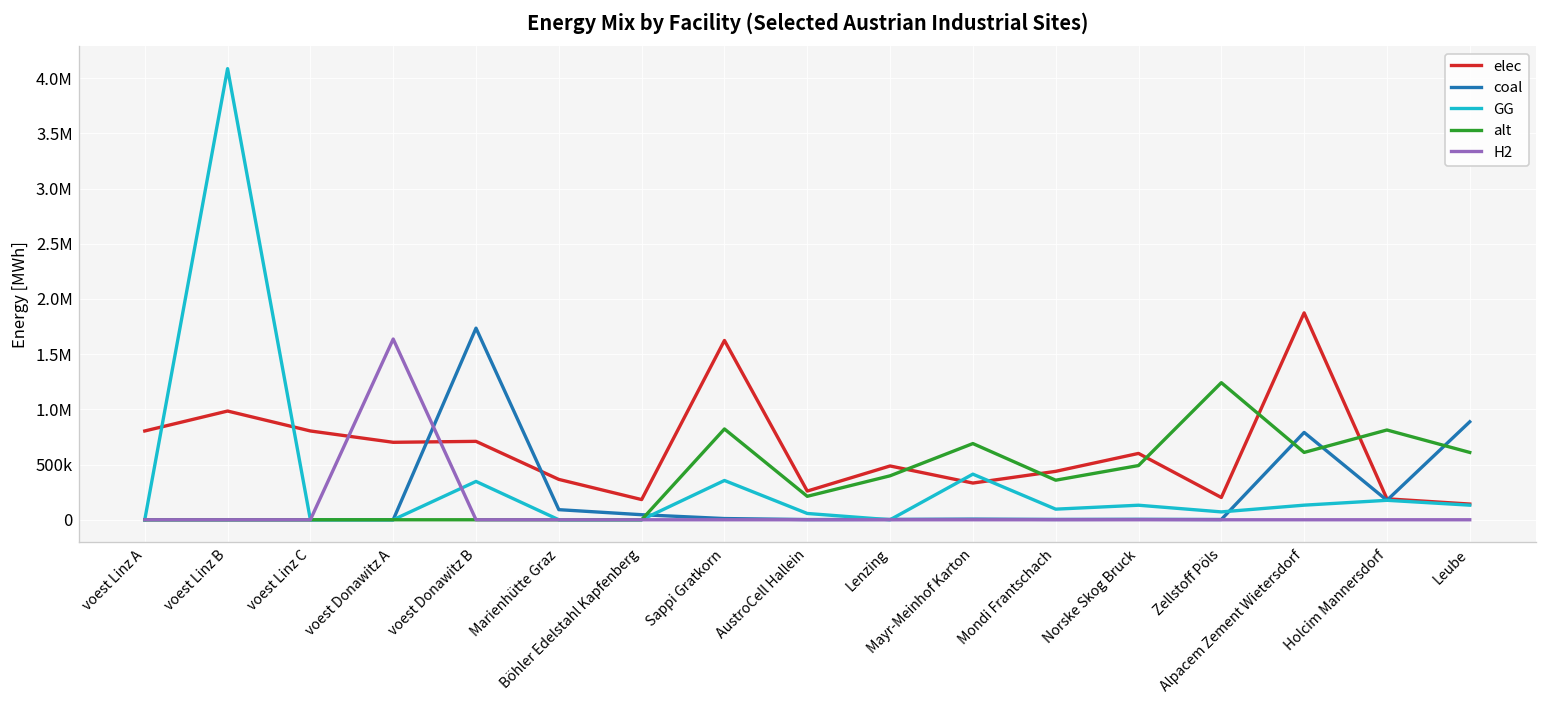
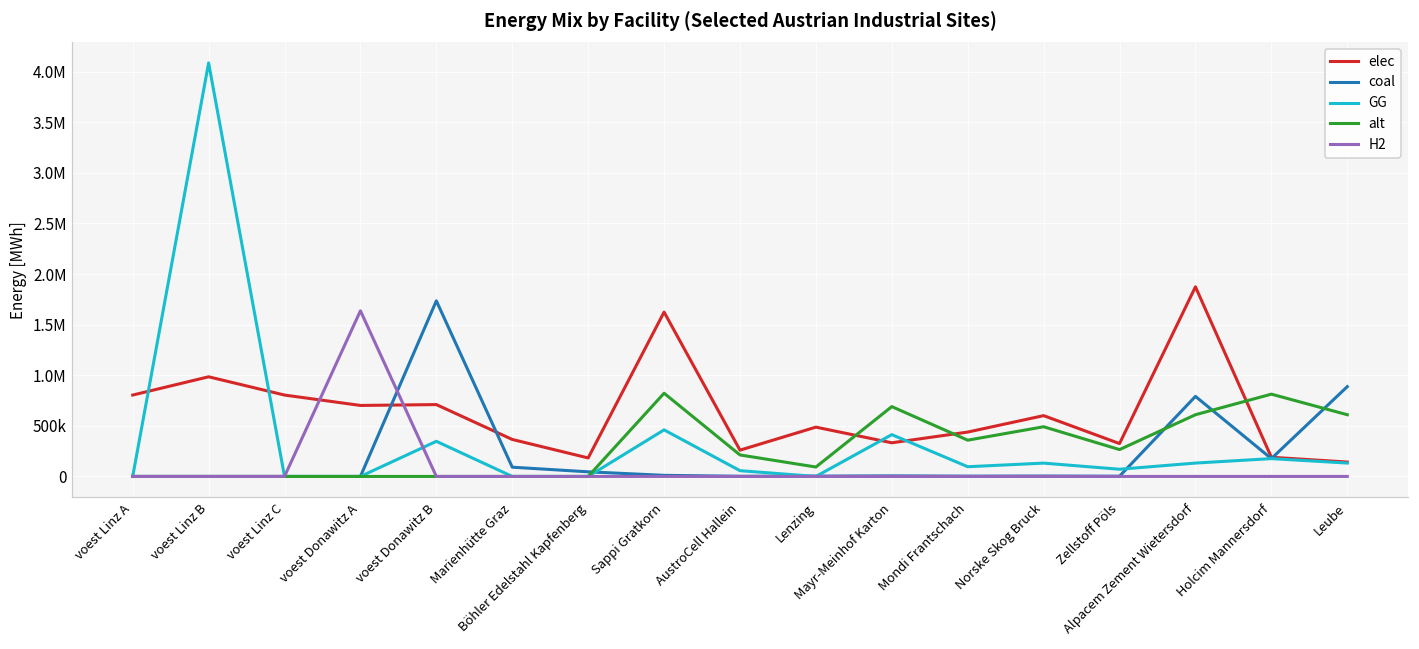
GG, Sappi Gratkorn: 400000 -> 500000
alt, Lenzing: 400000 -> 100000
elec, Zellstoff Pöls: 200000 -> 300000
alt, Zellstoff Pöls: 1200000 -> 300000
